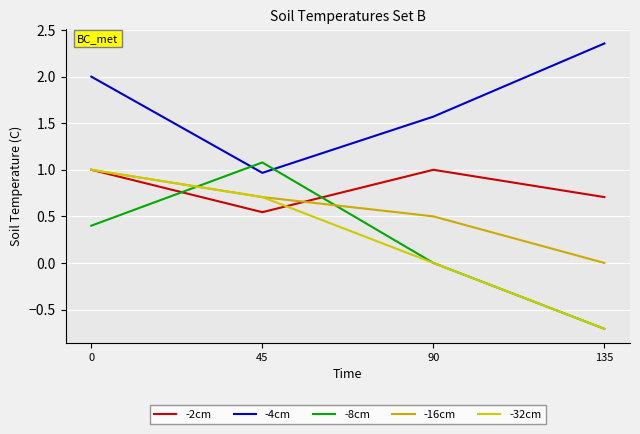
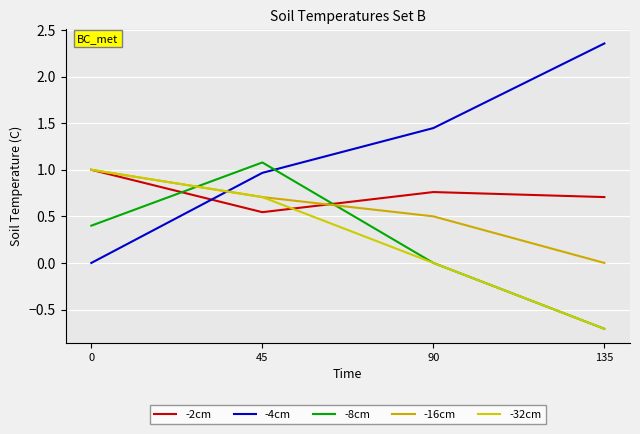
-4cm, 0: 2 -> 0
-2cm, 90: 1.0 -> 0.8
-4cm, 90: 1.6 -> 1.4
